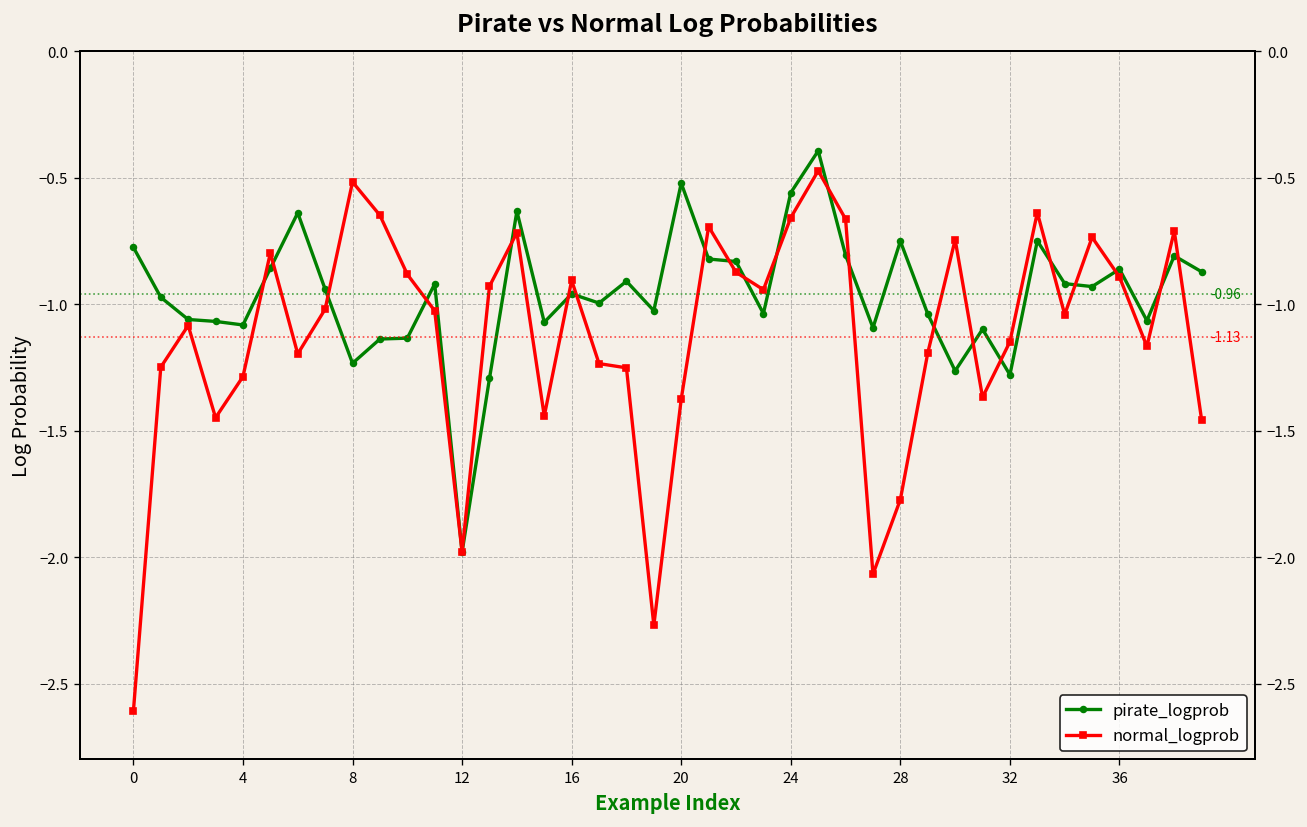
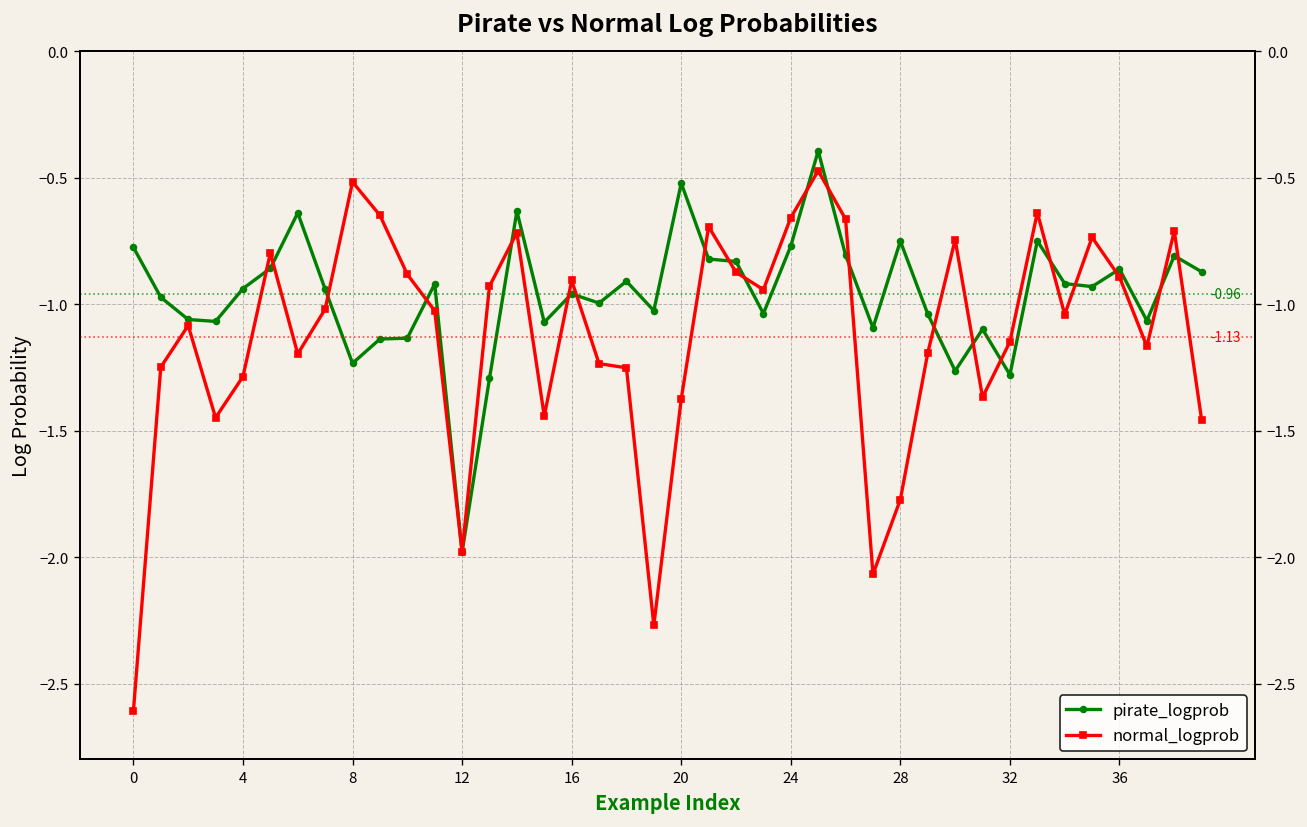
pirate_logprob, 4: -1.08 -> -0.94
pirate_logprob, 24: -0.56 -> -0.77
